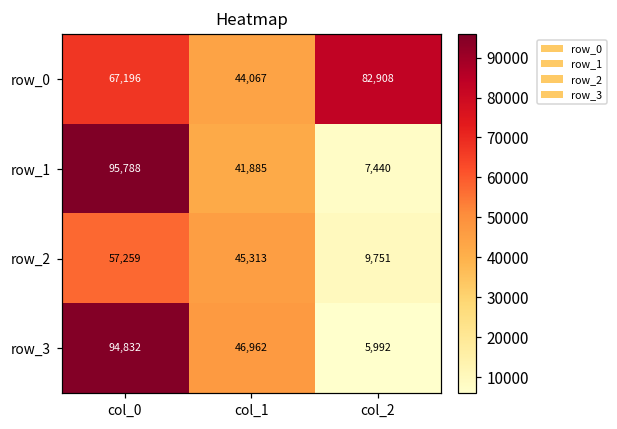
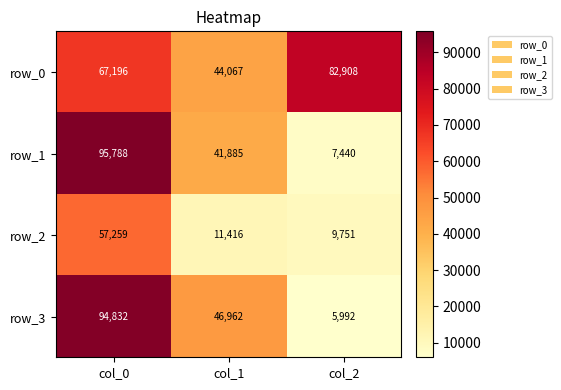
row_2, col_1: 45,313 -> 11,416
